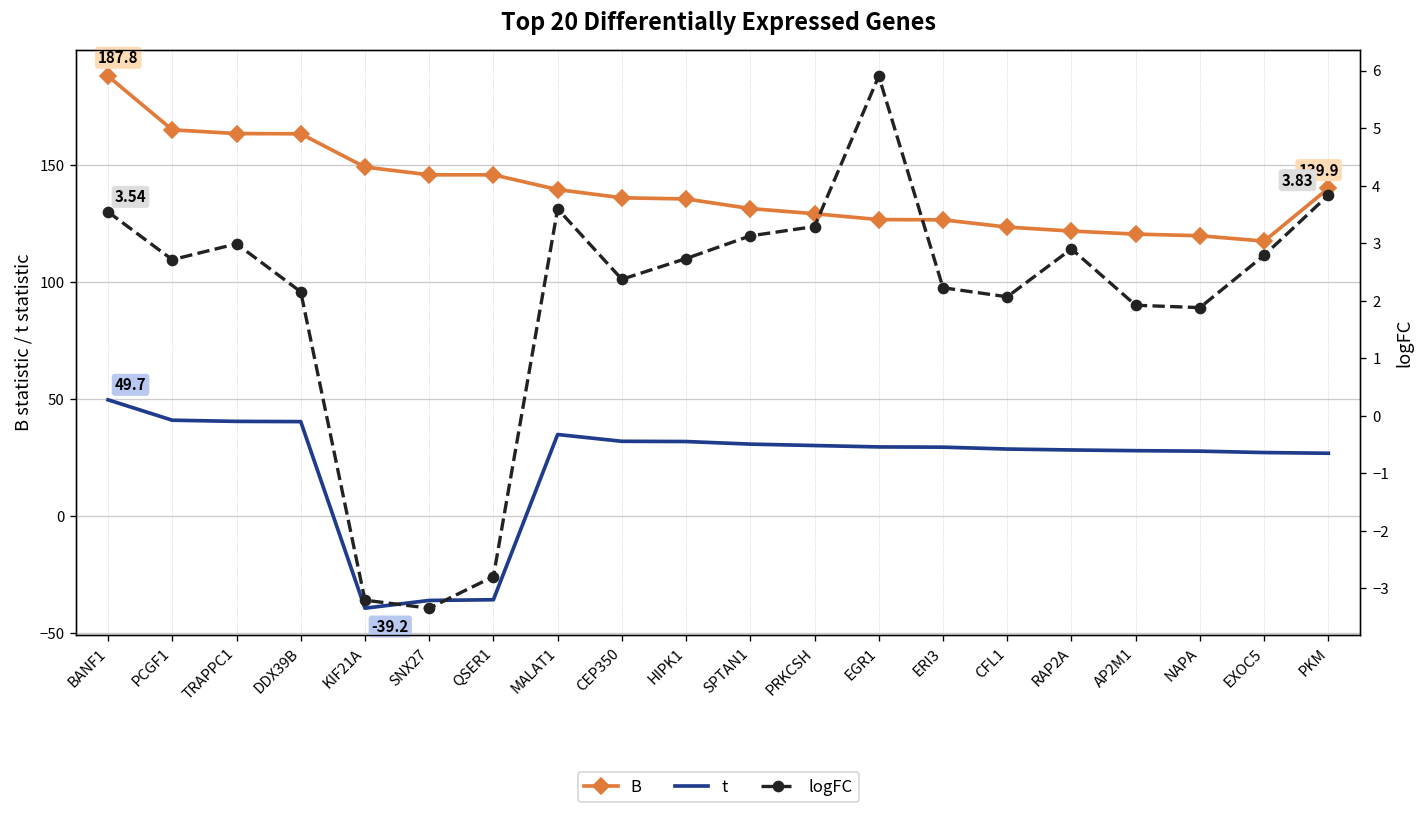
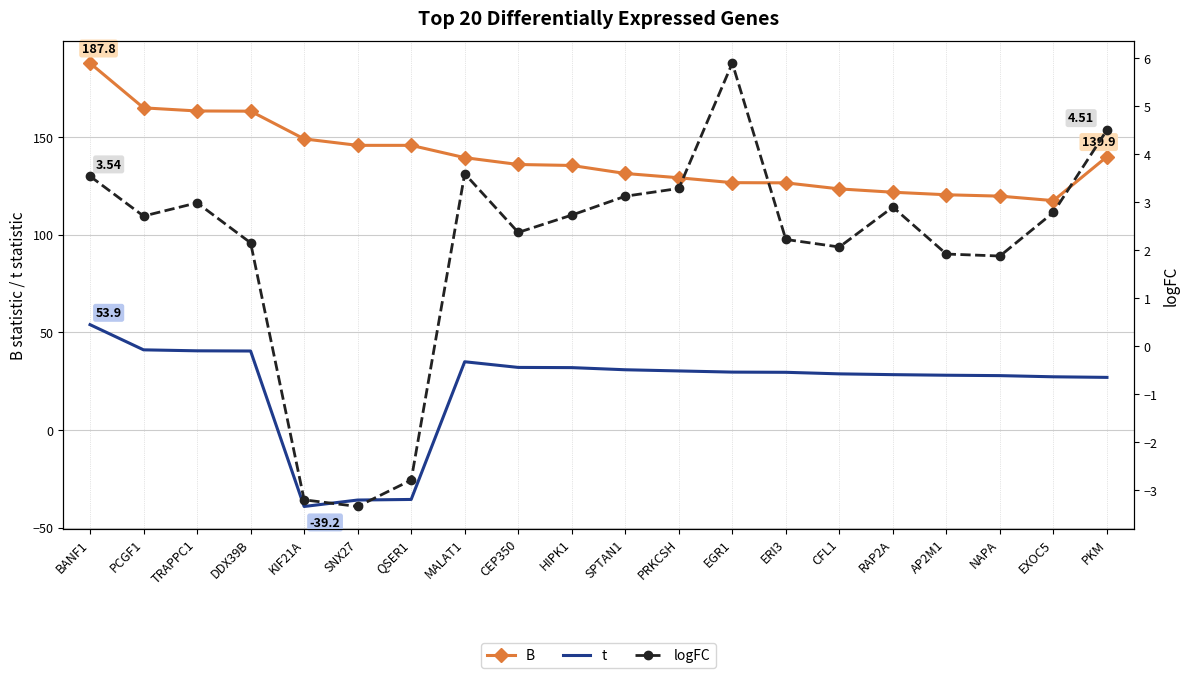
t, BANF1: 49.7 -> 53.9
logFC, PKM: 3.83 -> 4.51
